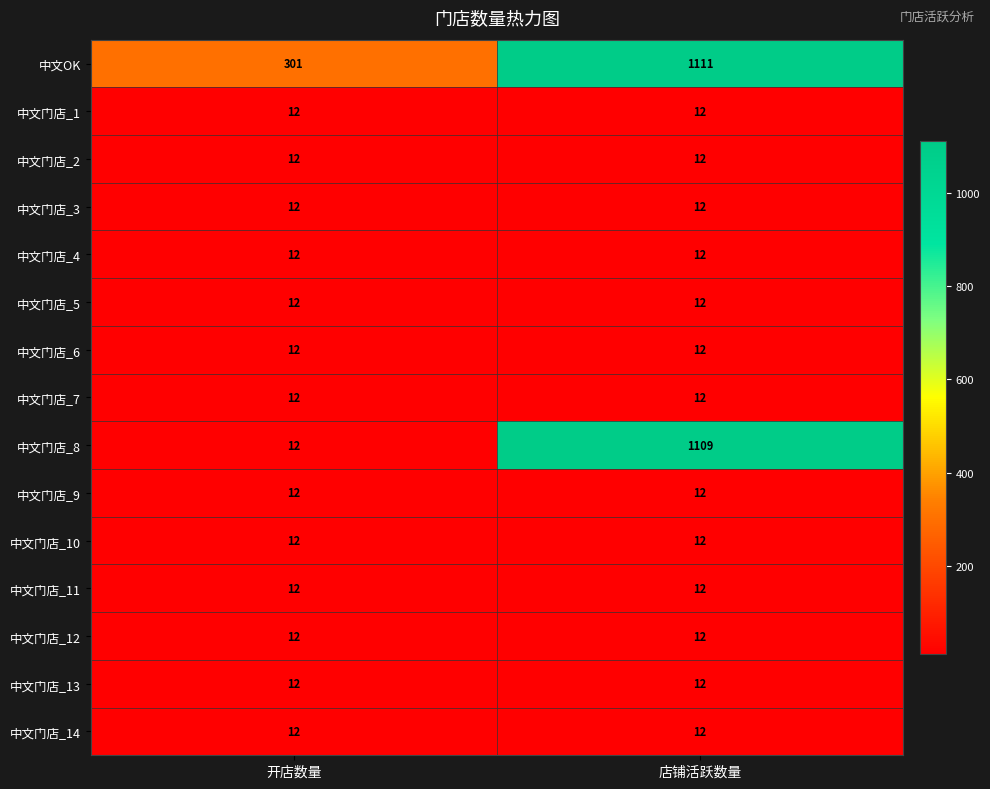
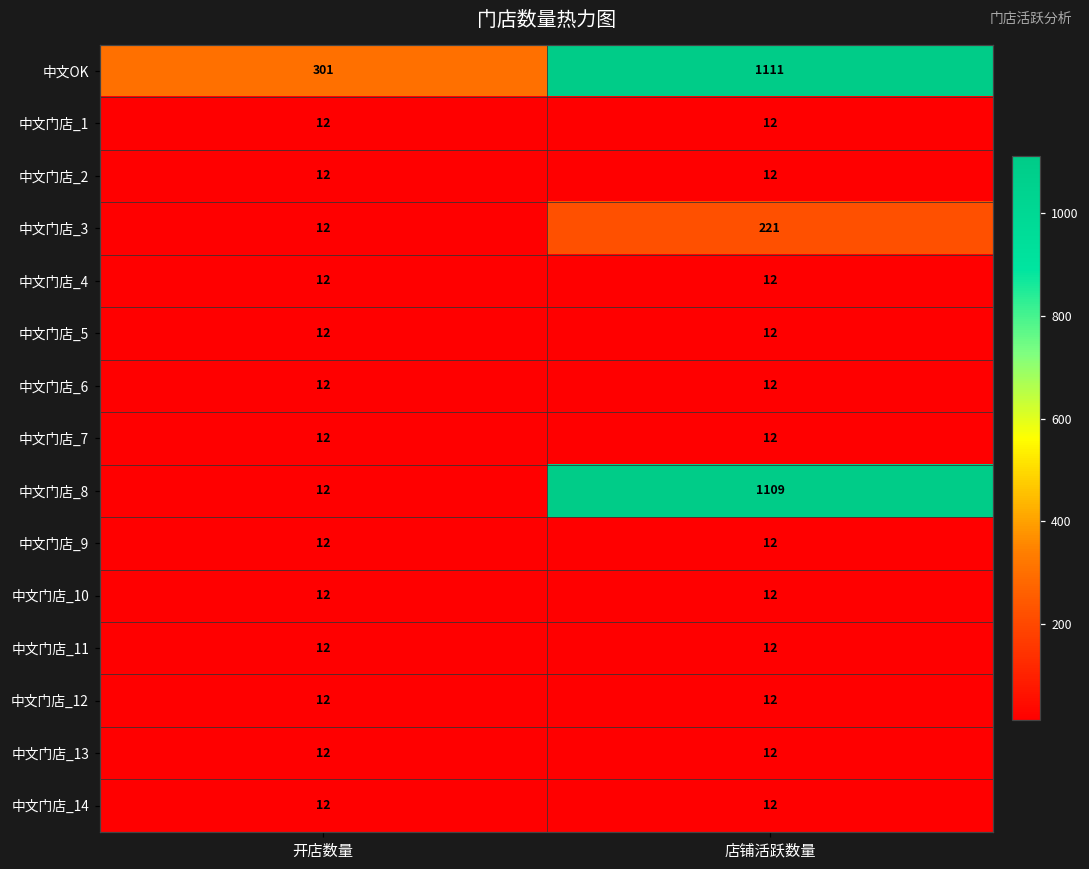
中文门店_3, 店铺活跃数量: 12 -> 221
